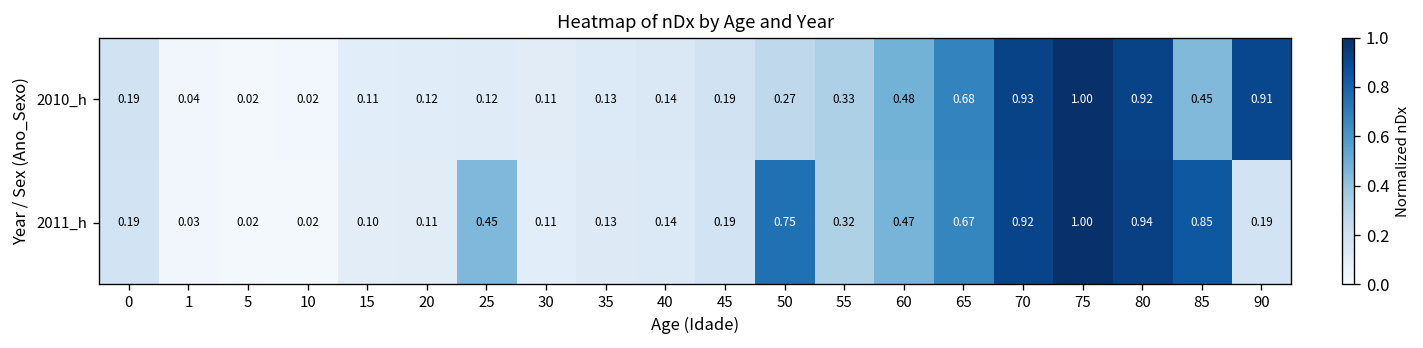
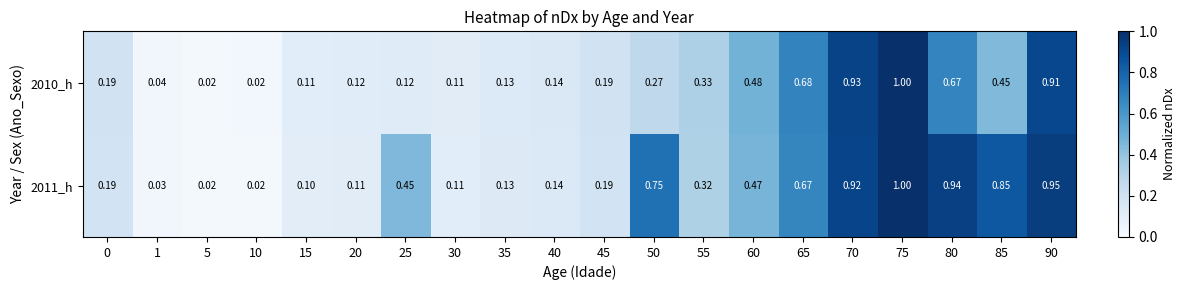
2010_h, 80: 0.92 -> 0.67
2011_h, 90: 0.19 -> 0.95
